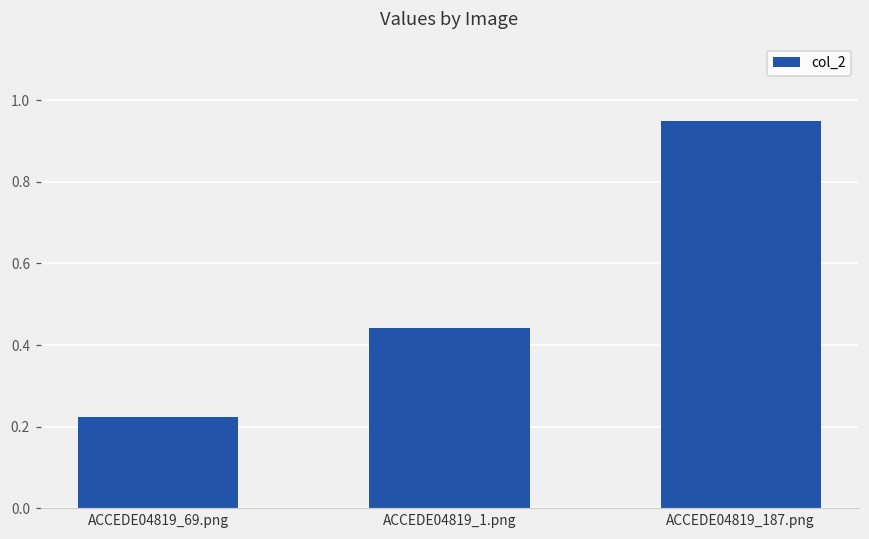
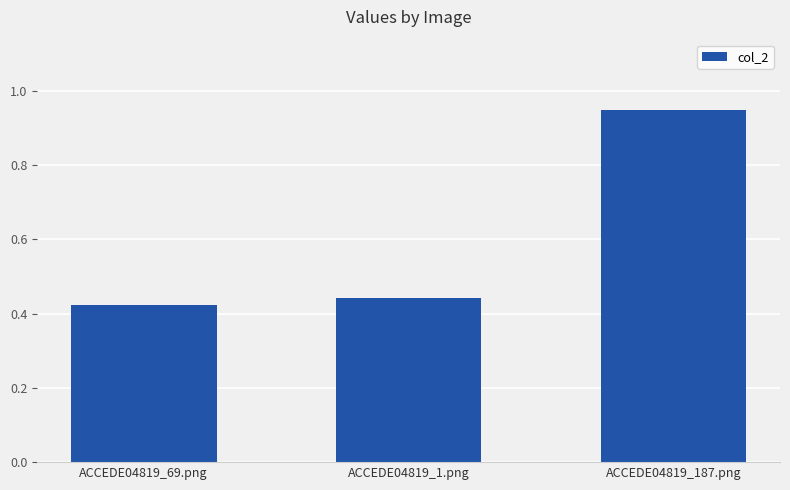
ACCEDE04819_69.png: 0.22 -> 0.42
